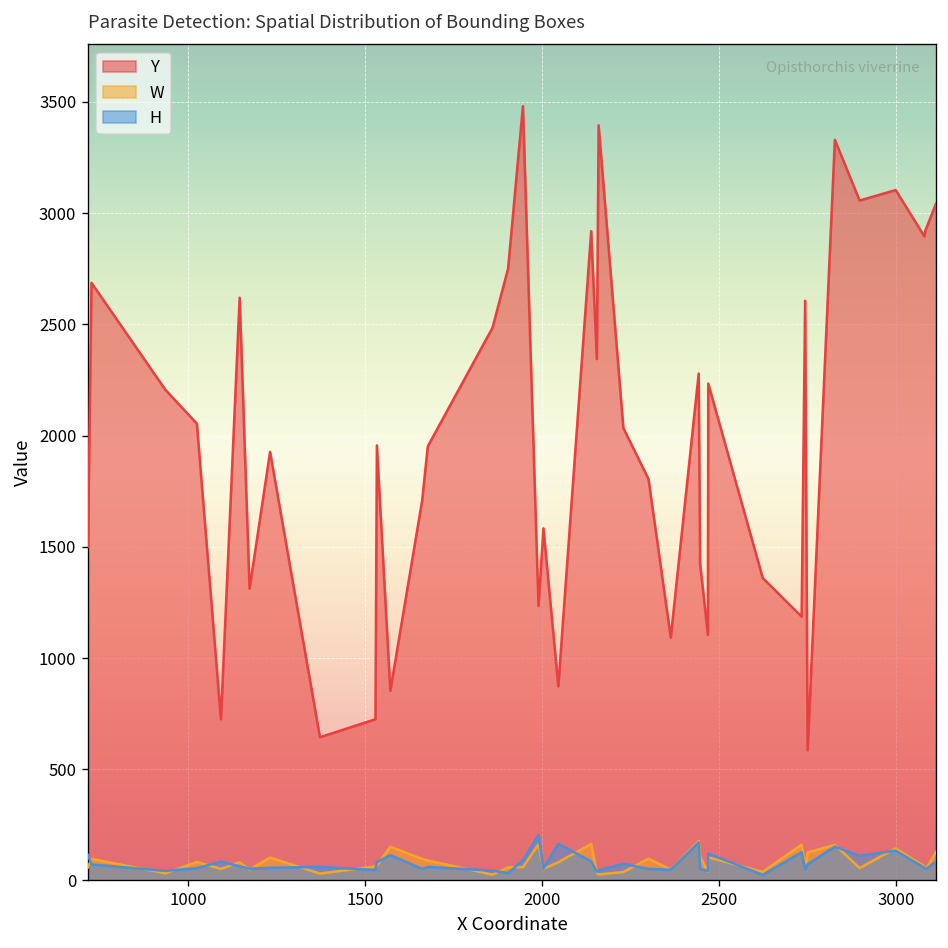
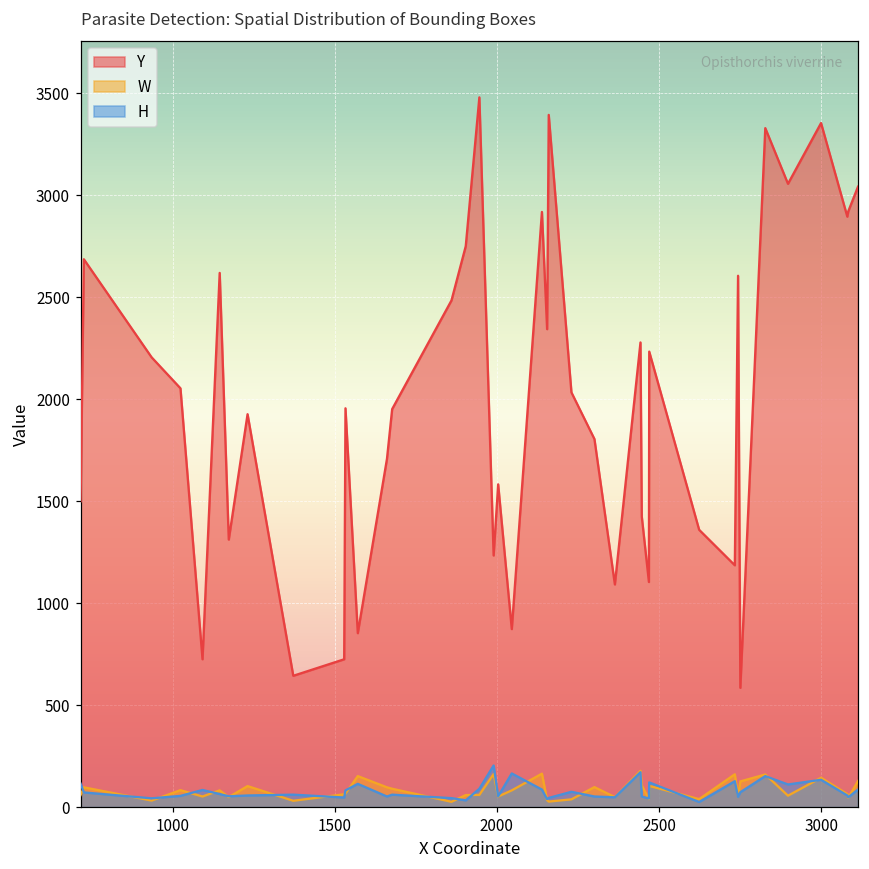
Y, 3000: 3100 -> 3360
